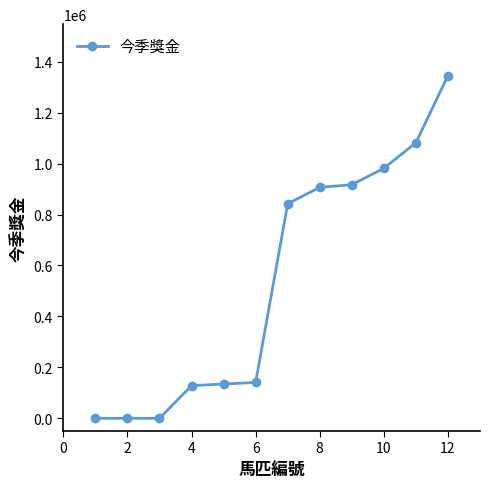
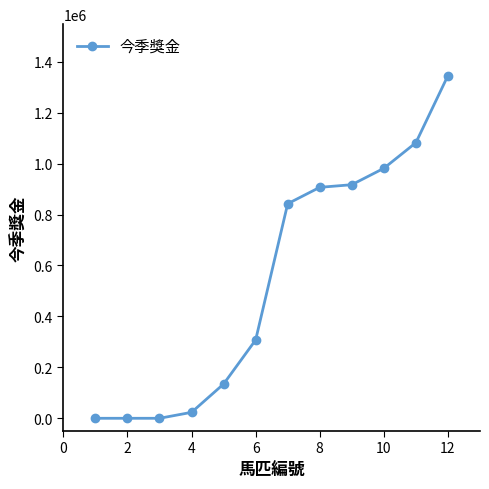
4: 130000 -> 20000
6: 140000 -> 310000
